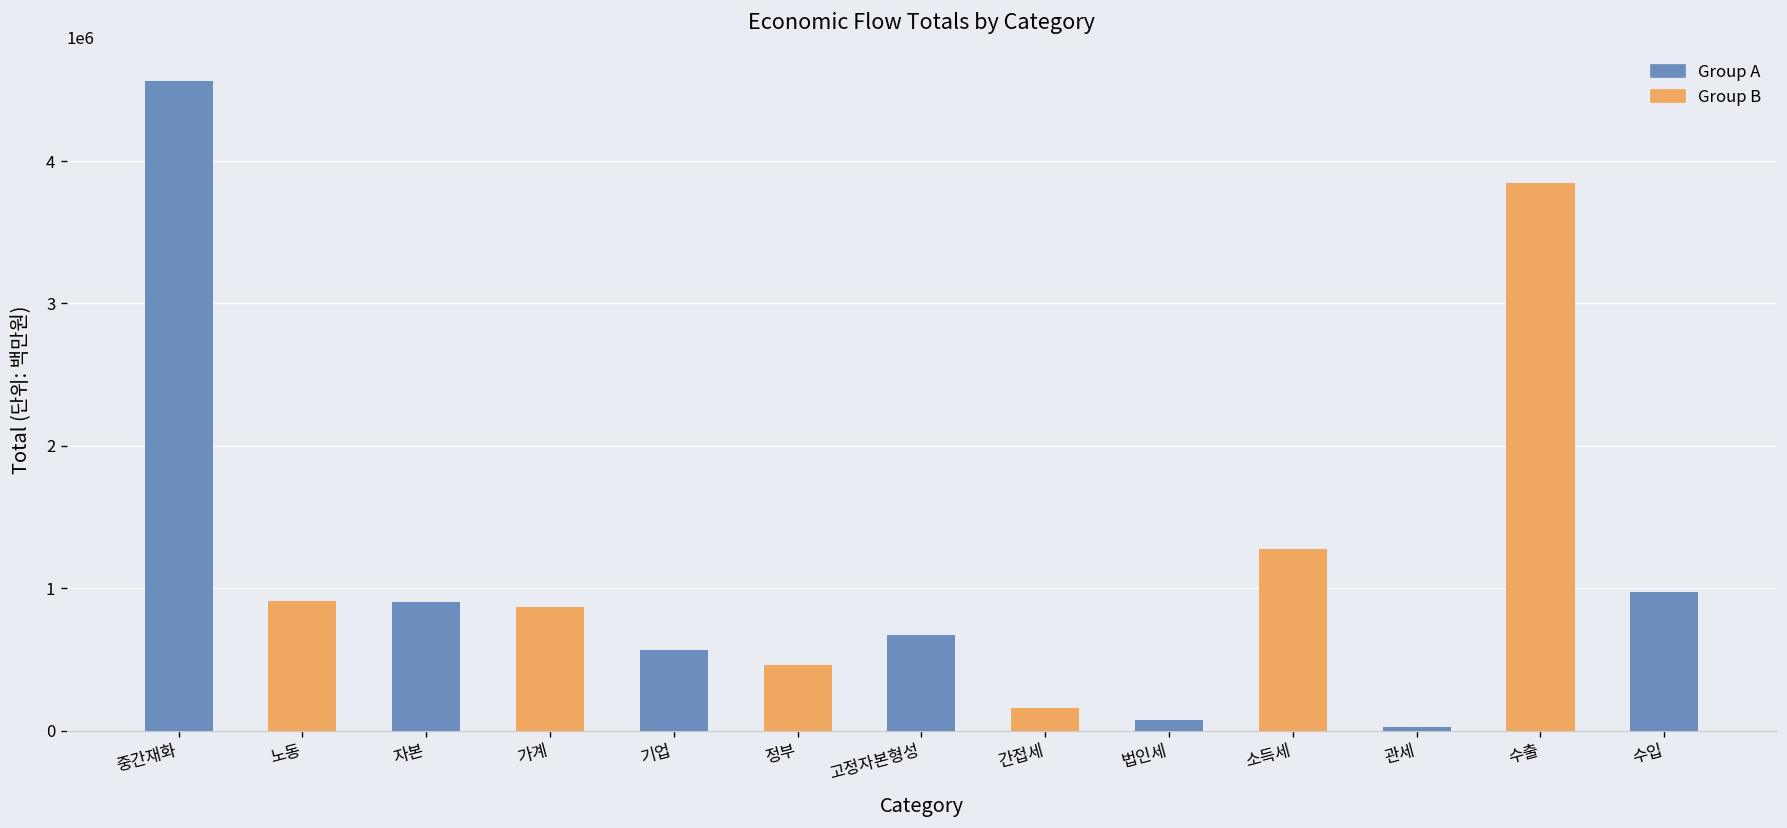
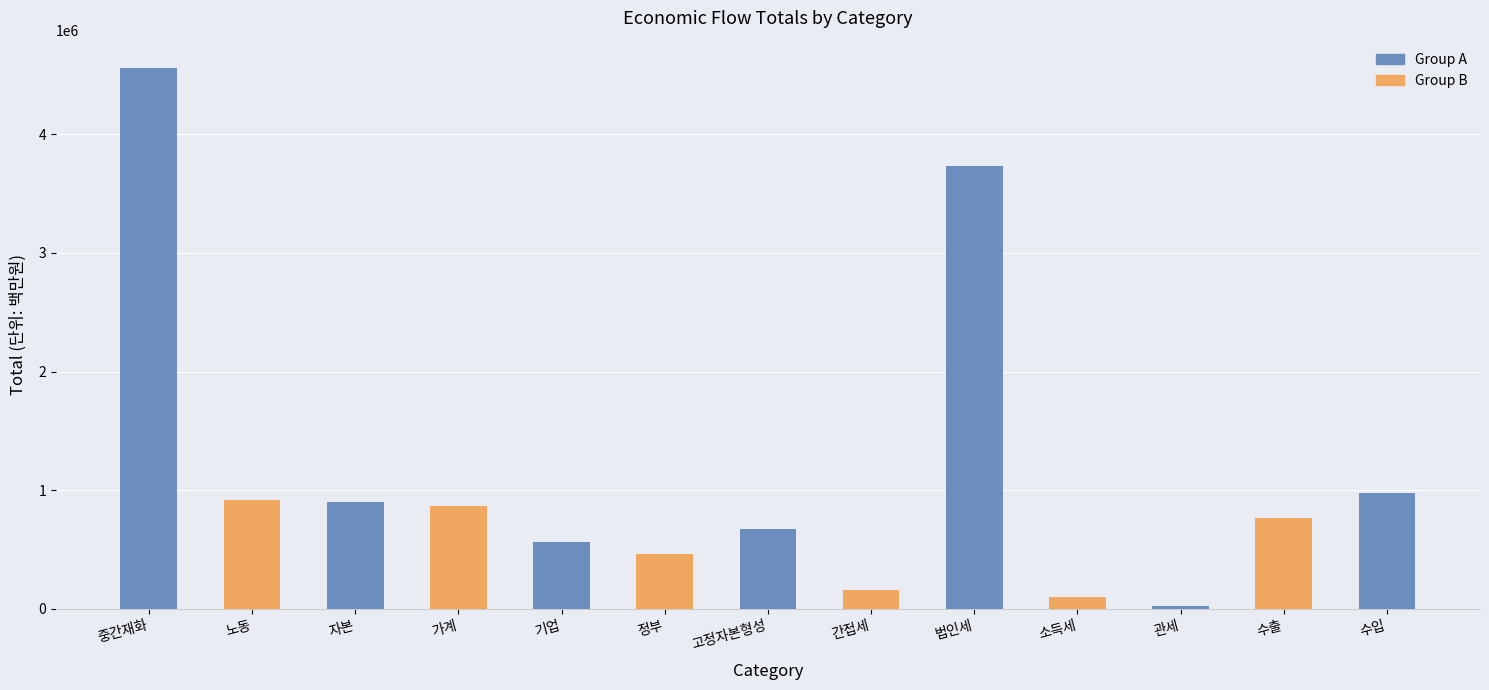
법인세: 70000 -> 3730000
소득세: 1280000 -> 100000
수출: 3850000 -> 760000
